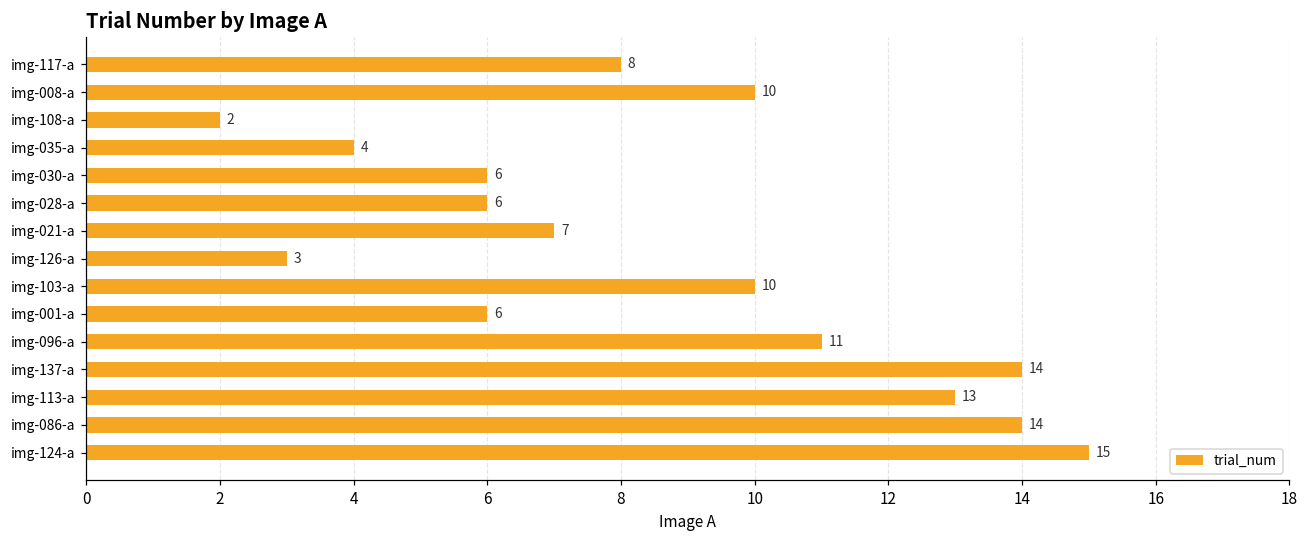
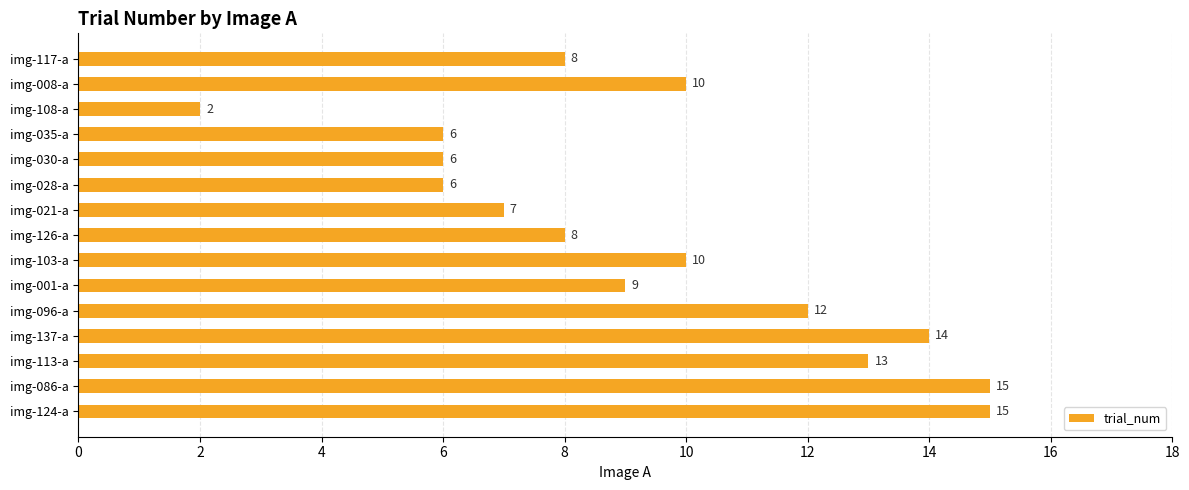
img-035-a: 4 -> 6
img-126-a: 3 -> 8
img-001-a: 6 -> 9
img-096-a: 11 -> 12
img-086-a: 14 -> 15
